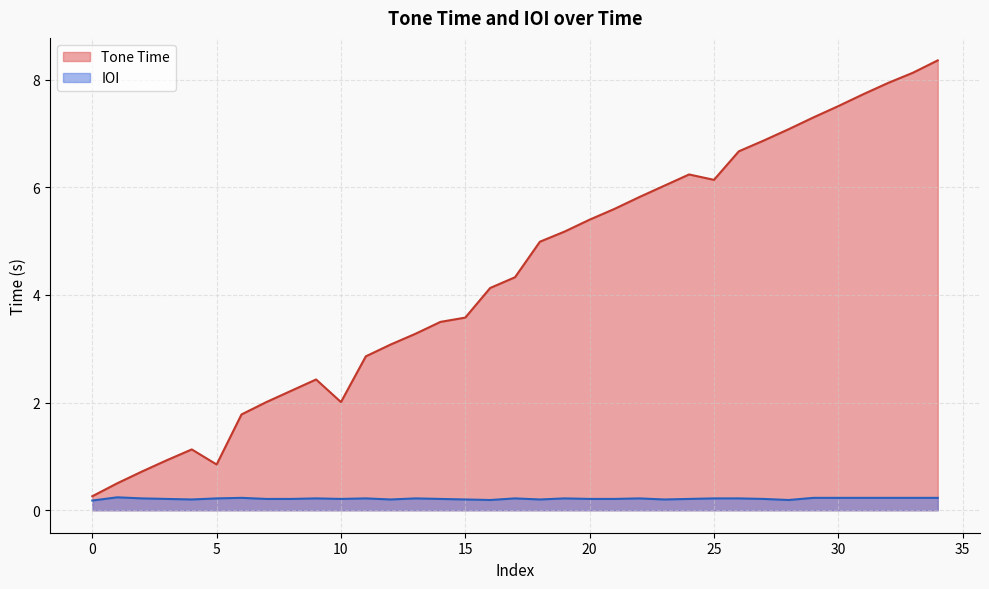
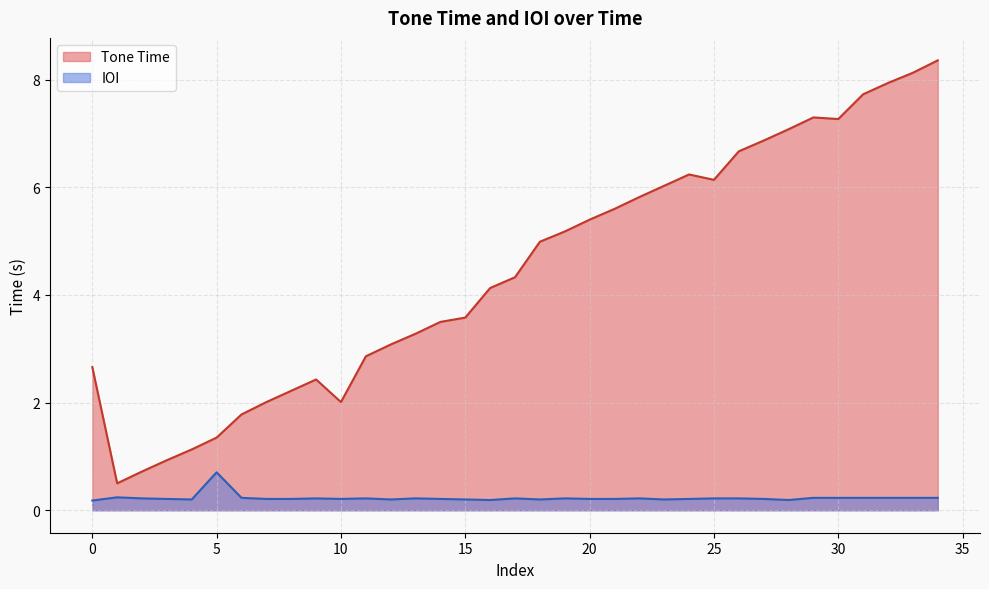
Tone Time, 0: 0.3 -> 2.7
Tone Time, 5: 0.9 -> 1.4
IOI, 5: 0.2 -> 0.7
Tone Time, 30: 7.5 -> 7.3
